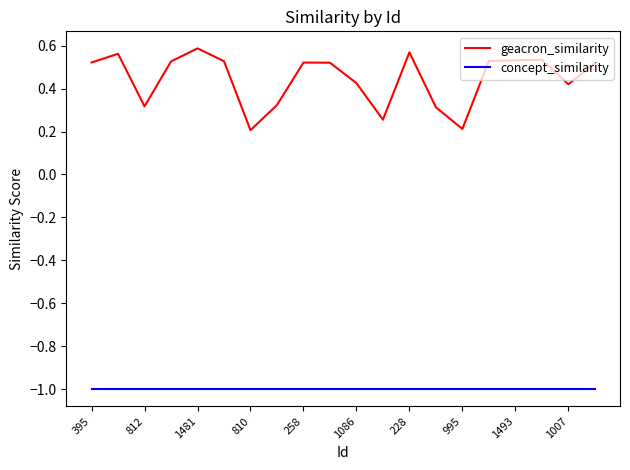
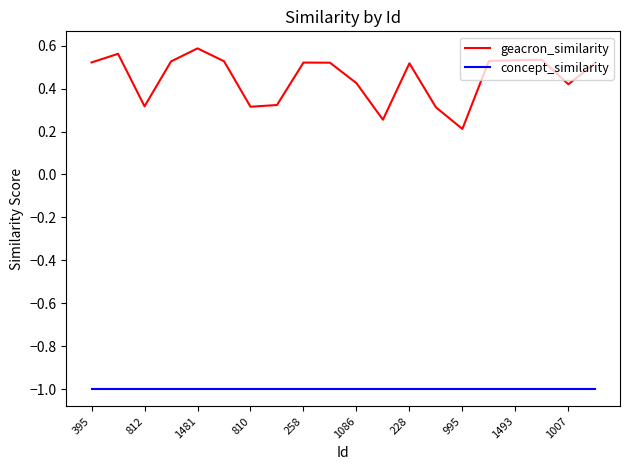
geacron_similarity, 810: 0.21 -> 0.32
geacron_similarity, 228: 0.57 -> 0.52
